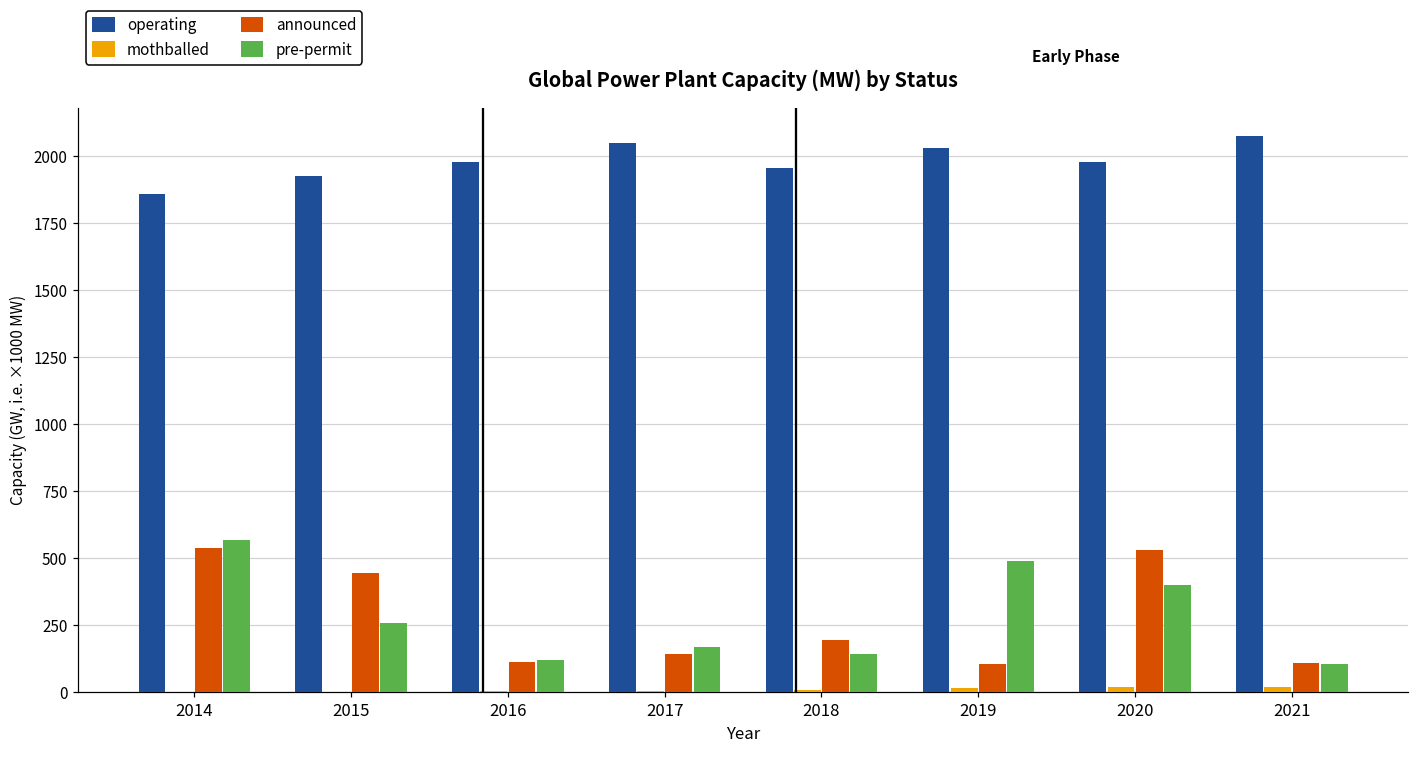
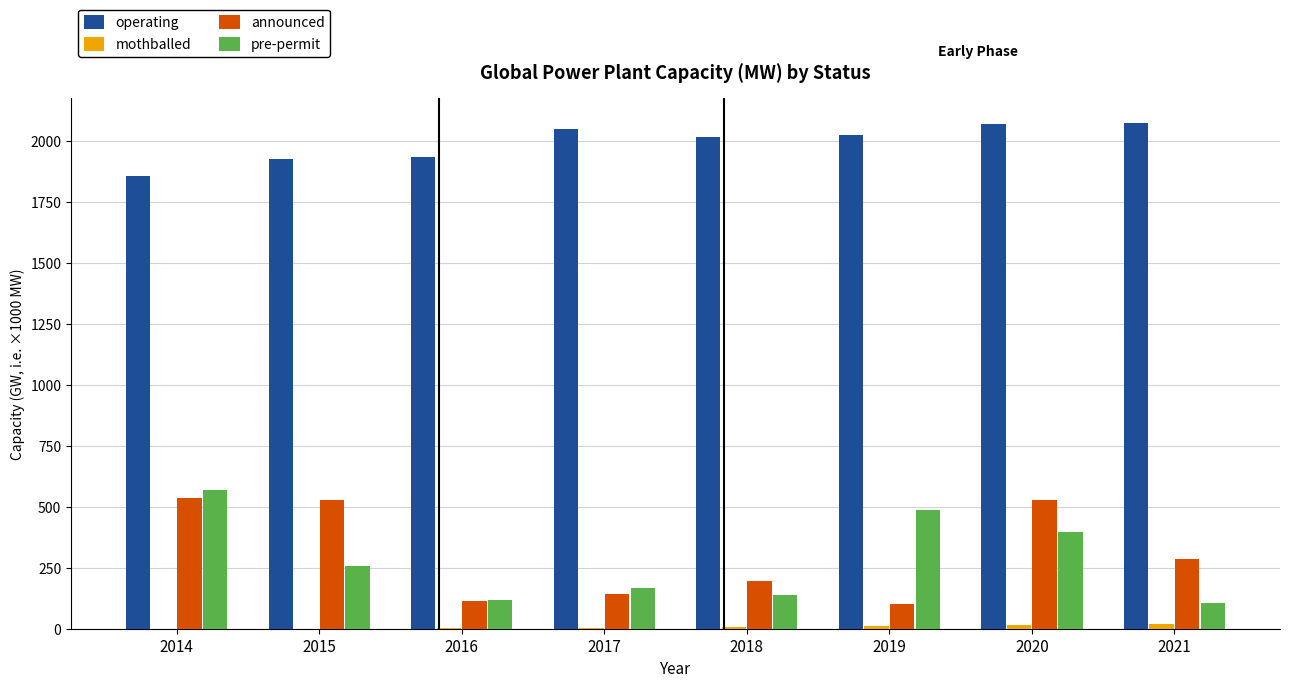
announced, 2015: 440 -> 530
operating, 2016: 1980 -> 1940
operating, 2018: 1950 -> 2020
operating, 2020: 1980 -> 2070
announced, 2021: 110 -> 280
